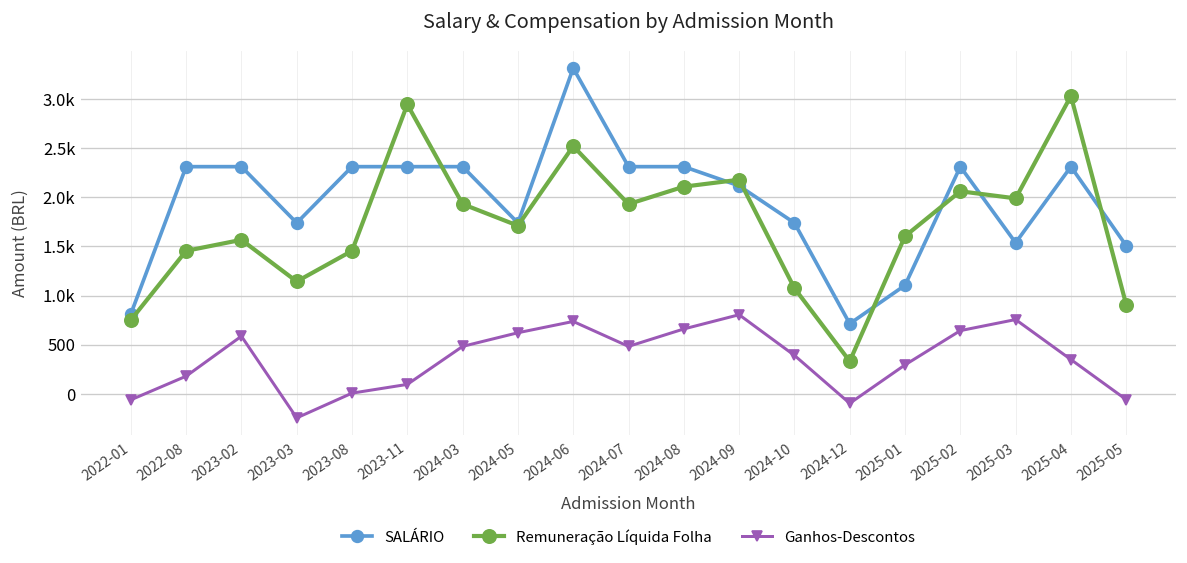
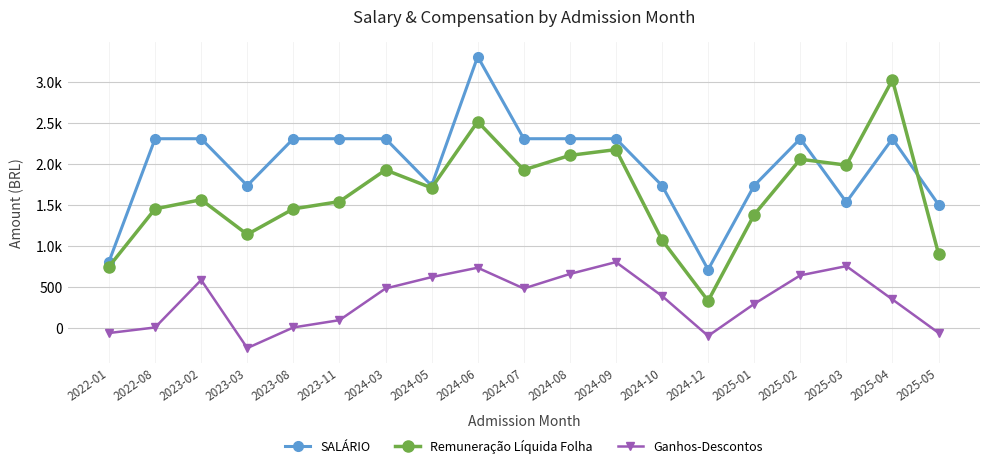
Ganhos-Descontos, 2022-08: 200 -> 0
Remuneração Líquida Folha, 2023-11: 2900 -> 1500
SALÁRIO, 2024-09: 2100 -> 2300
SALÁRIO, 2025-01: 1100 -> 1700
Remuneração Líquida Folha, 2025-01: 1600 -> 1400
